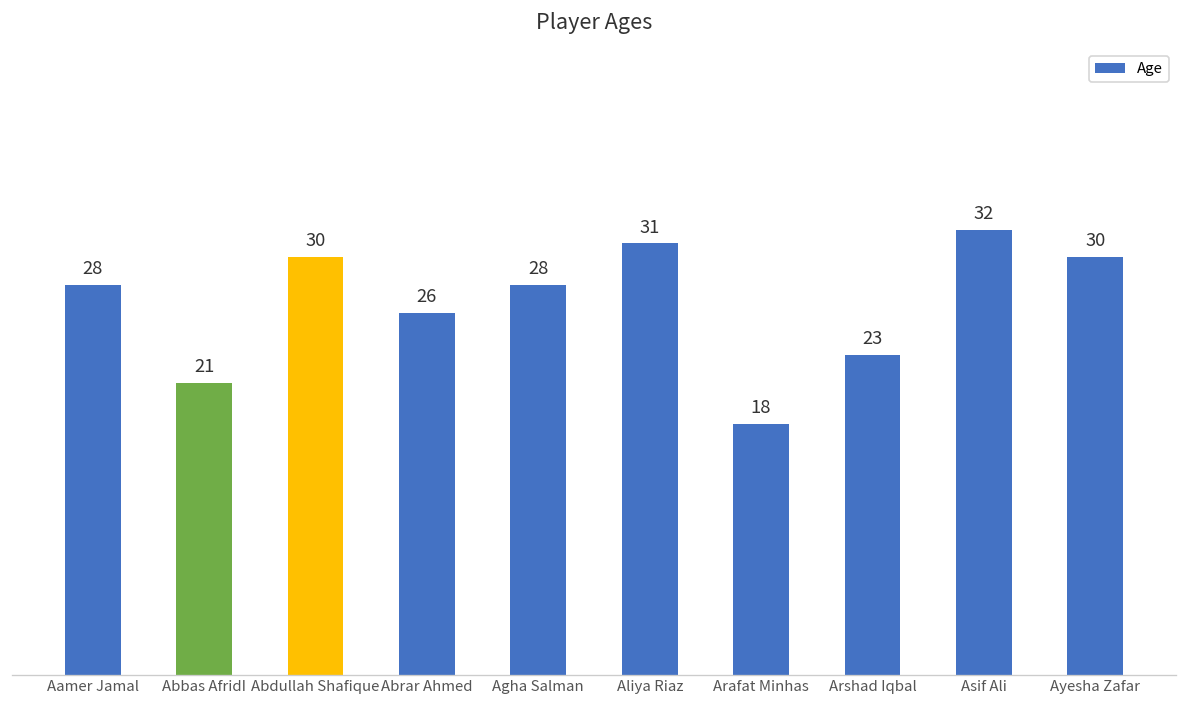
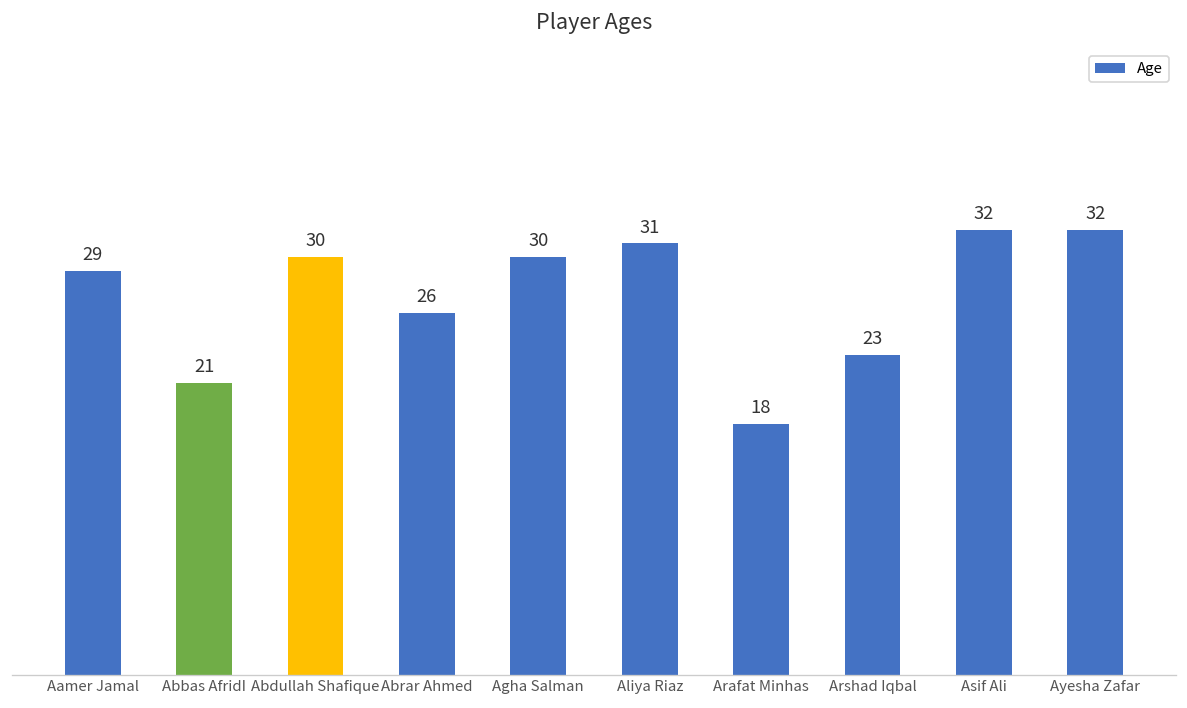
Aamer Jamal: 28 -> 29
Agha Salman: 28 -> 30
Ayesha Zafar: 30 -> 32
